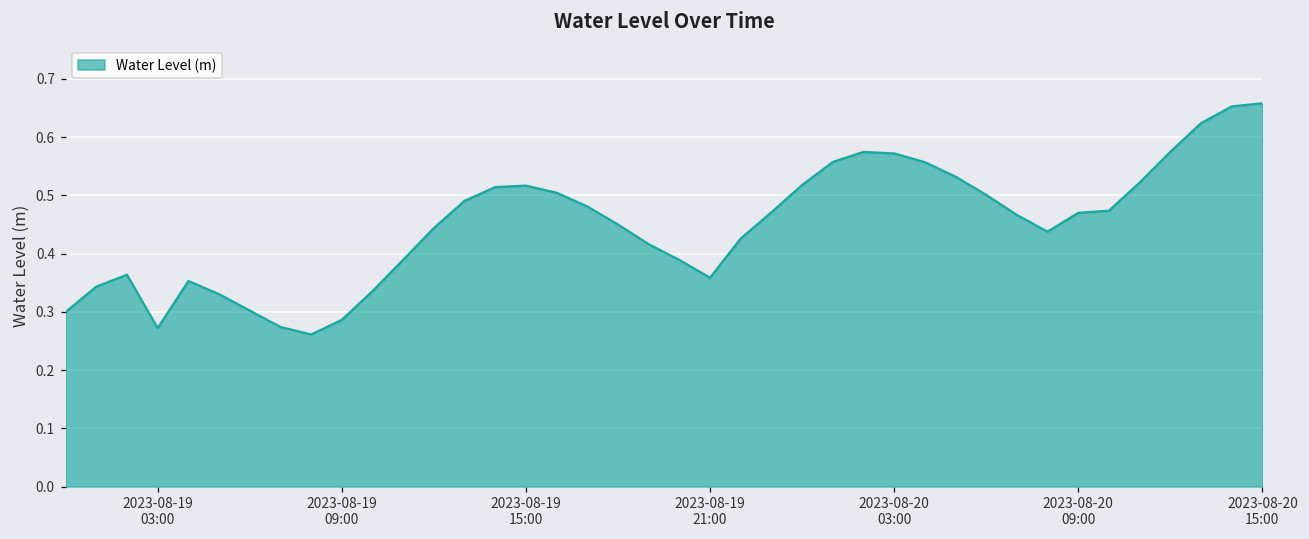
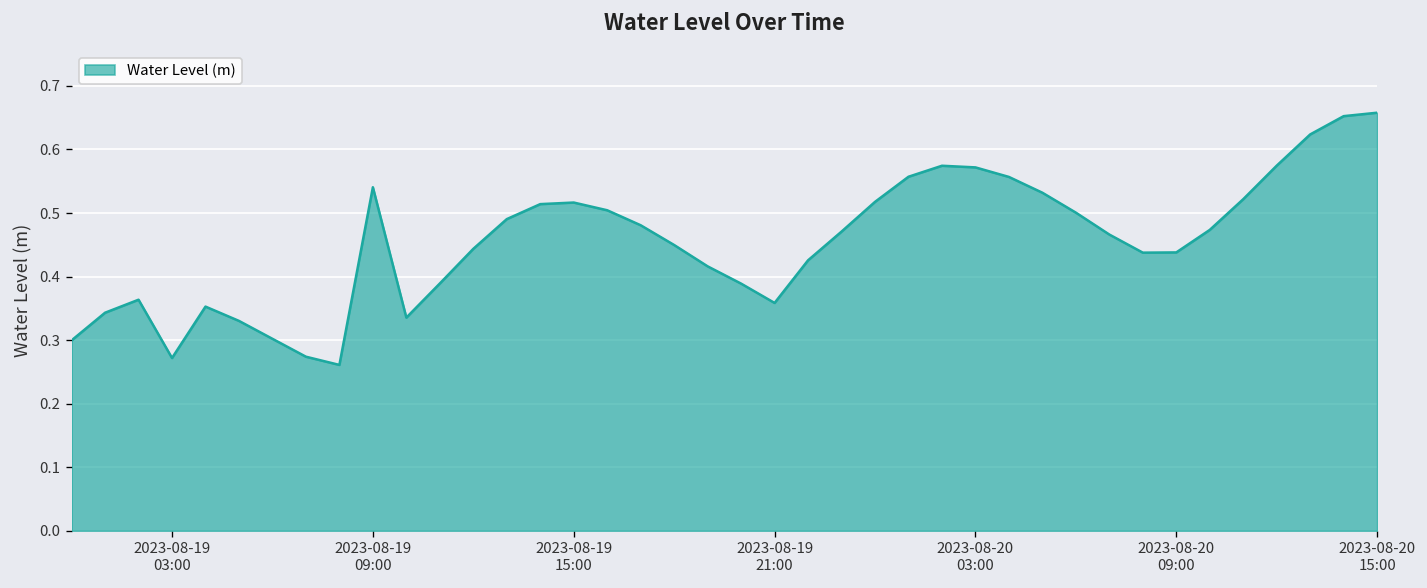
2023-08-19 09:00: 0.29 -> 0.54
2023-08-20 09:00: 0.47 -> 0.44
